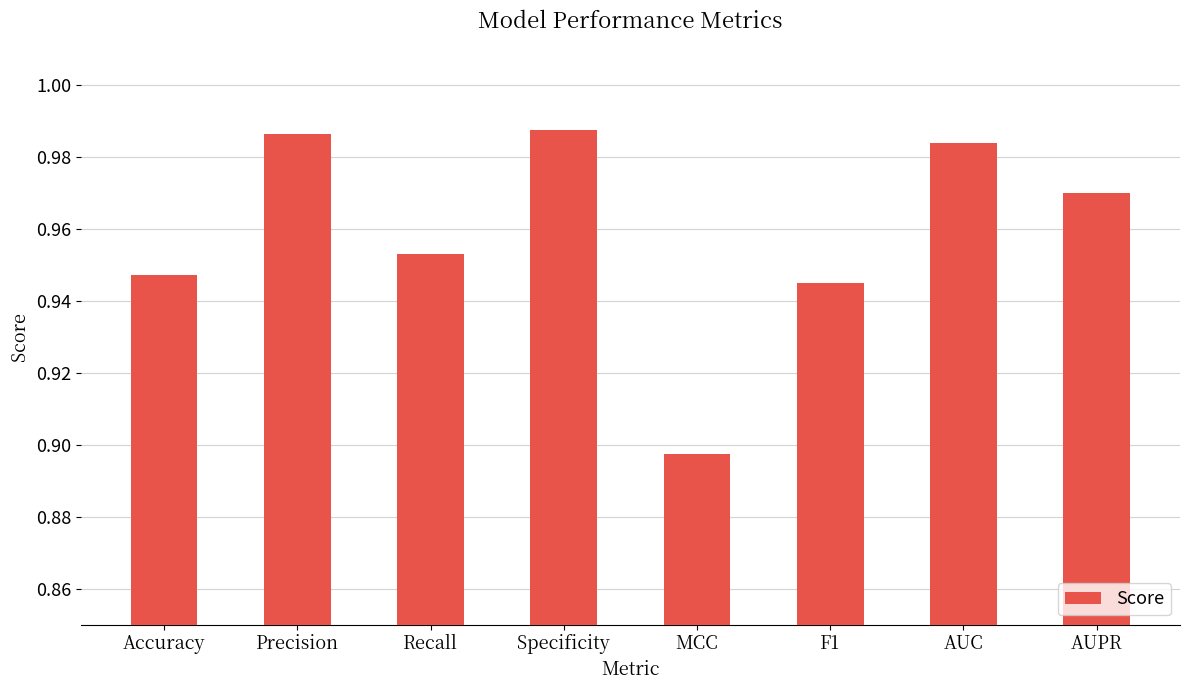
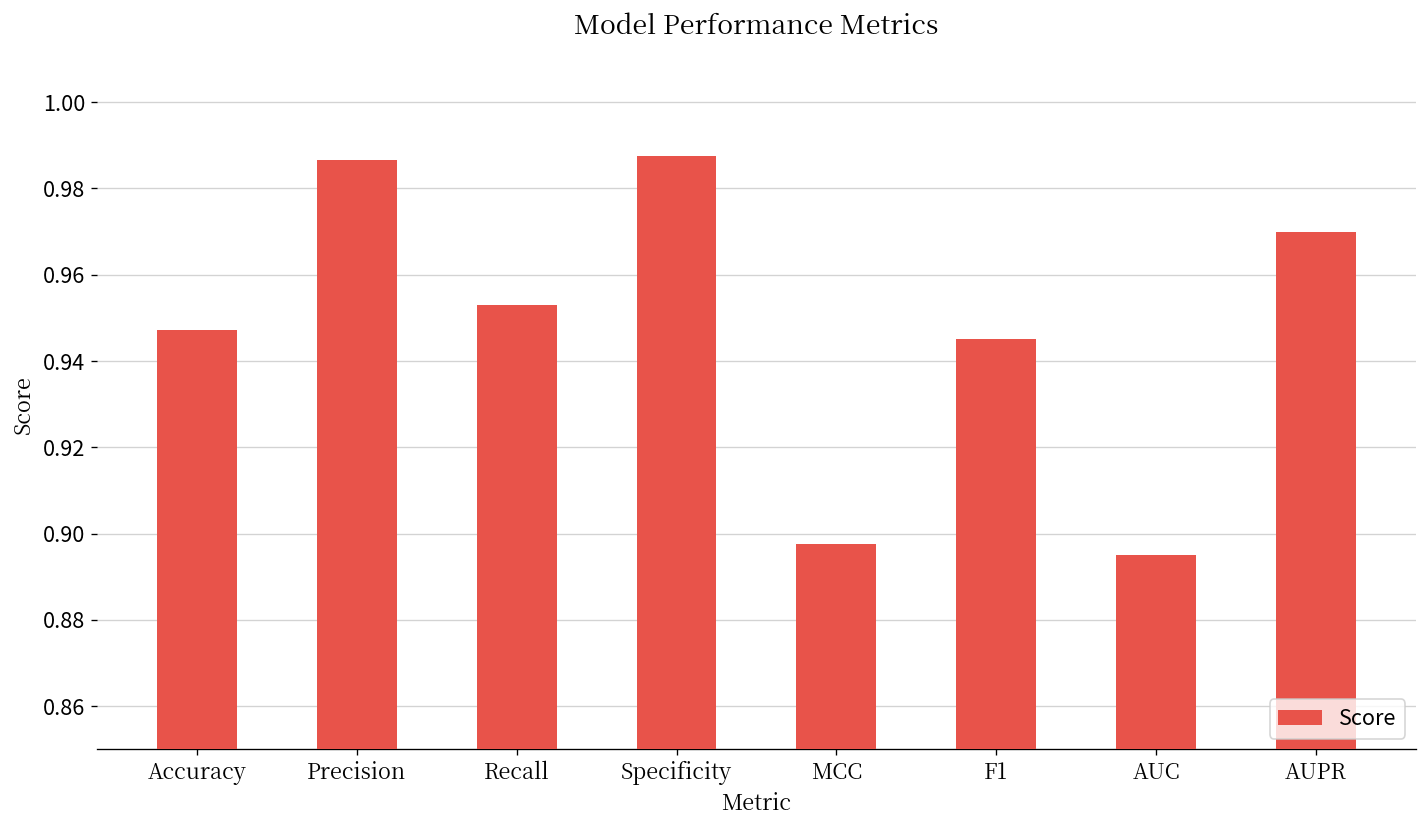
AUC: 0.984 -> 0.895
